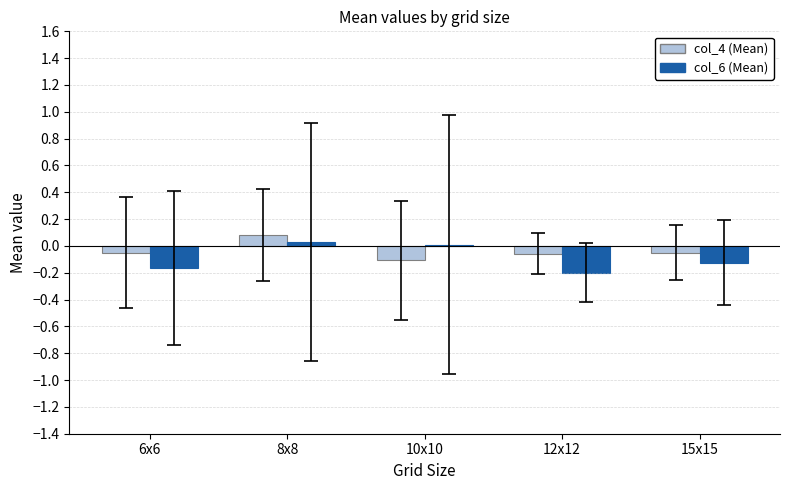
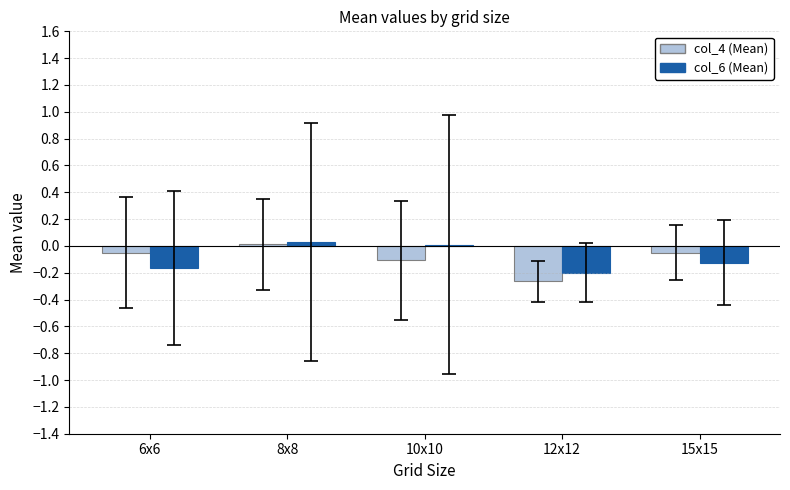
col_4 (Mean), 8x8: 0.08 -> 0.01
col_4 (Mean), 12x12: -0.06 -> -0.26
